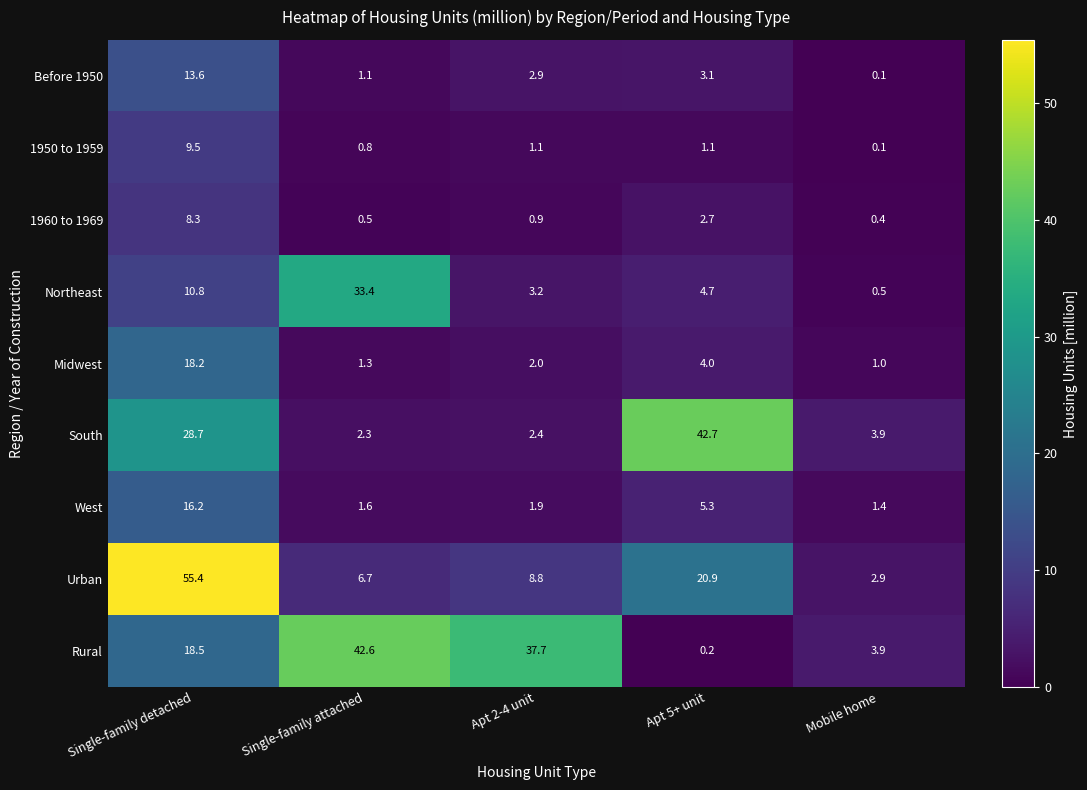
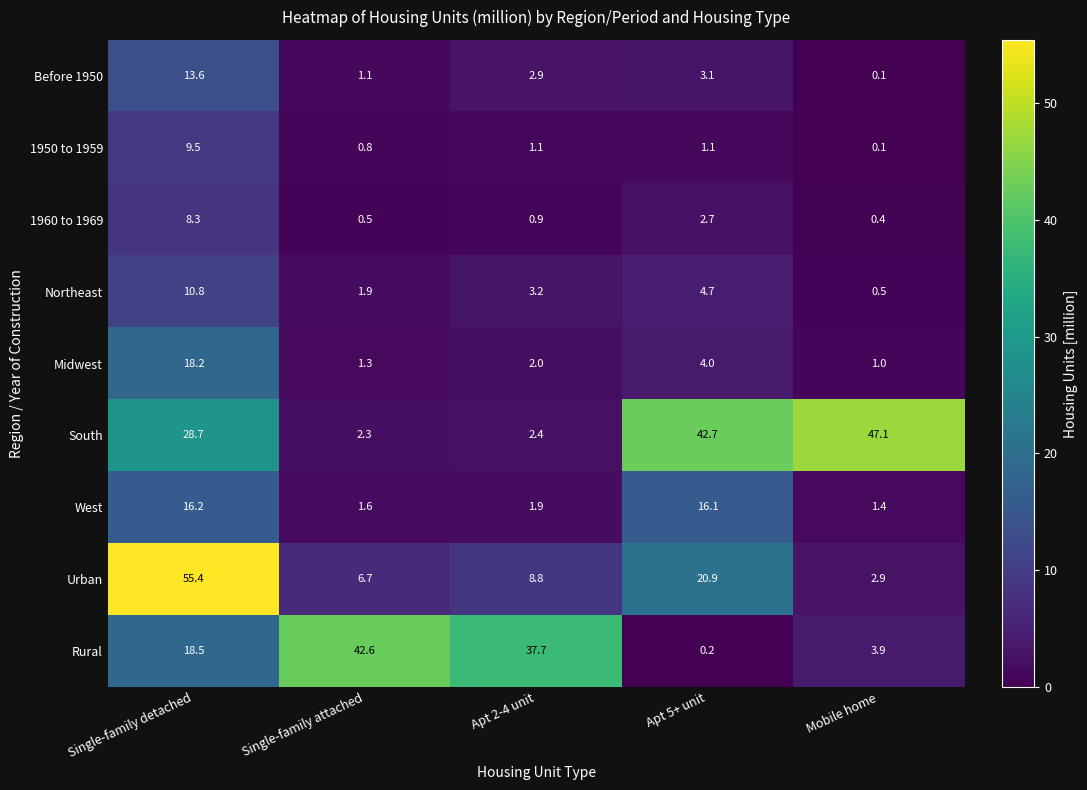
Northeast, Single-family attached: 33.4 -> 1.9
South, Mobile home: 3.9 -> 47.1
West, Apt 5+ unit: 5.3 -> 16.1
